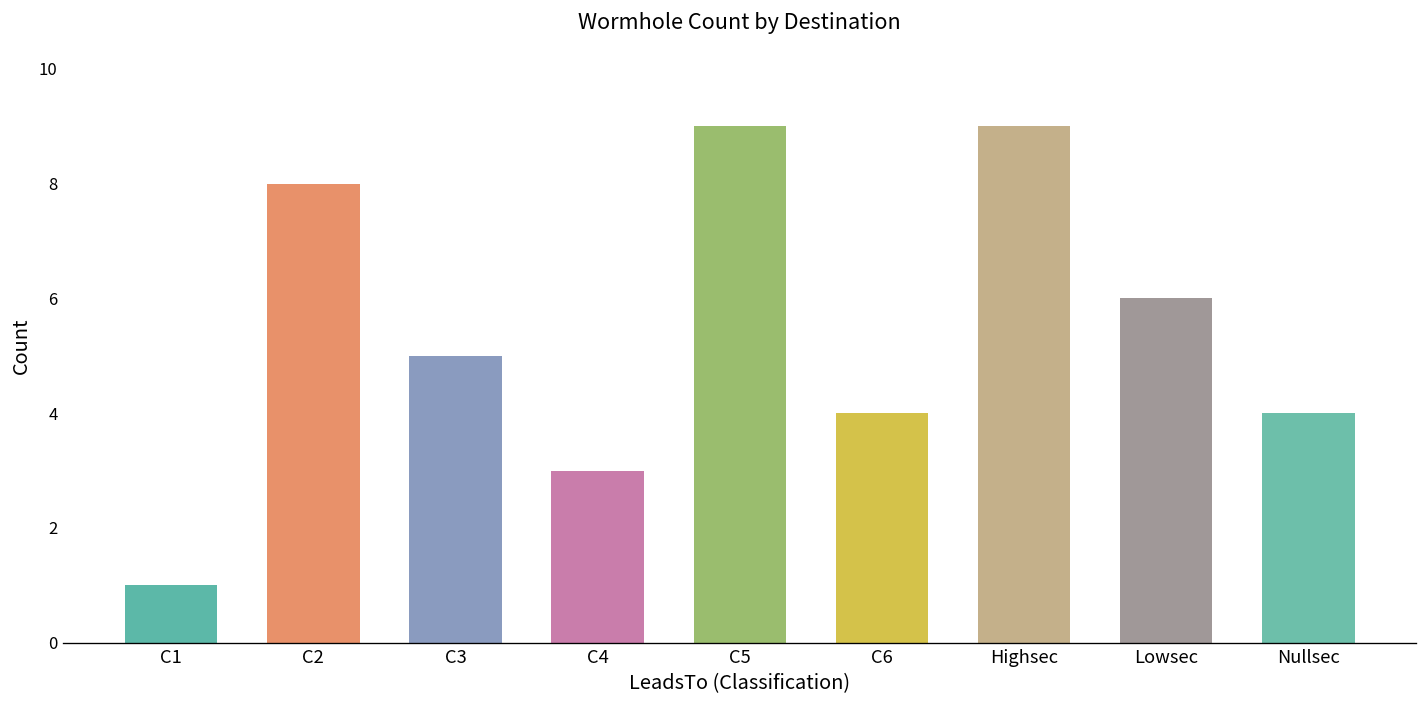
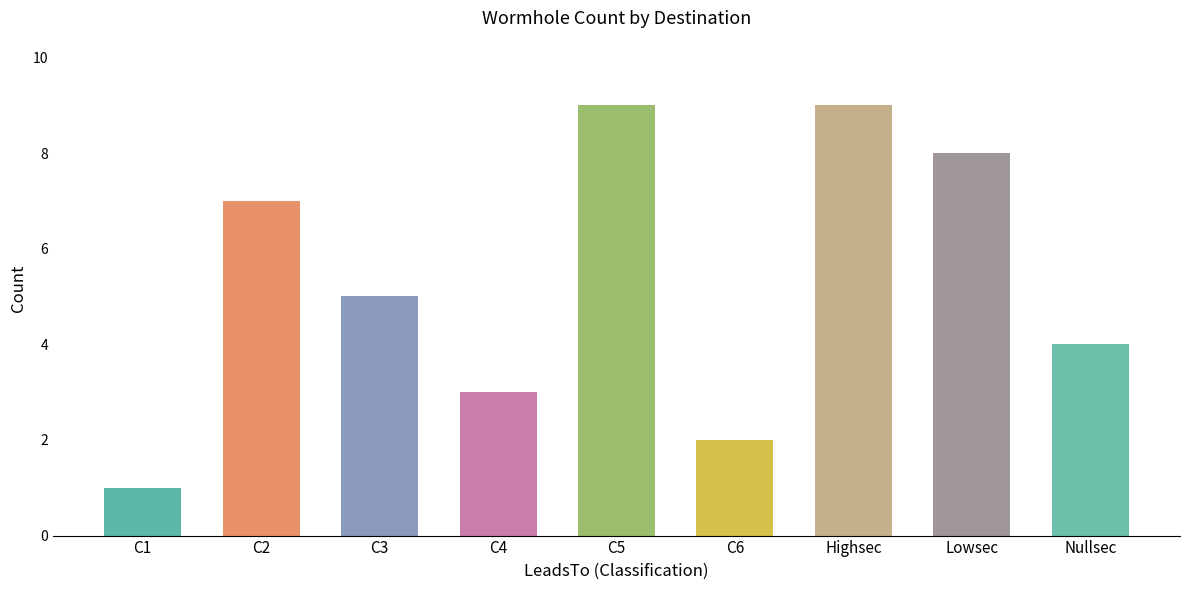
C2: 8 -> 7
C6: 4 -> 2
Lowsec: 6 -> 8
